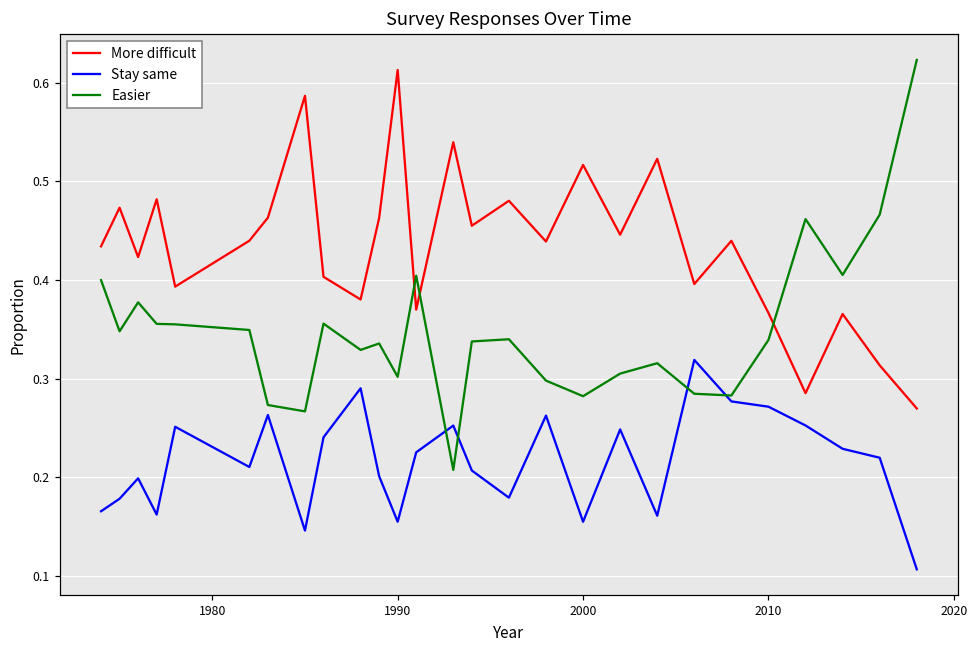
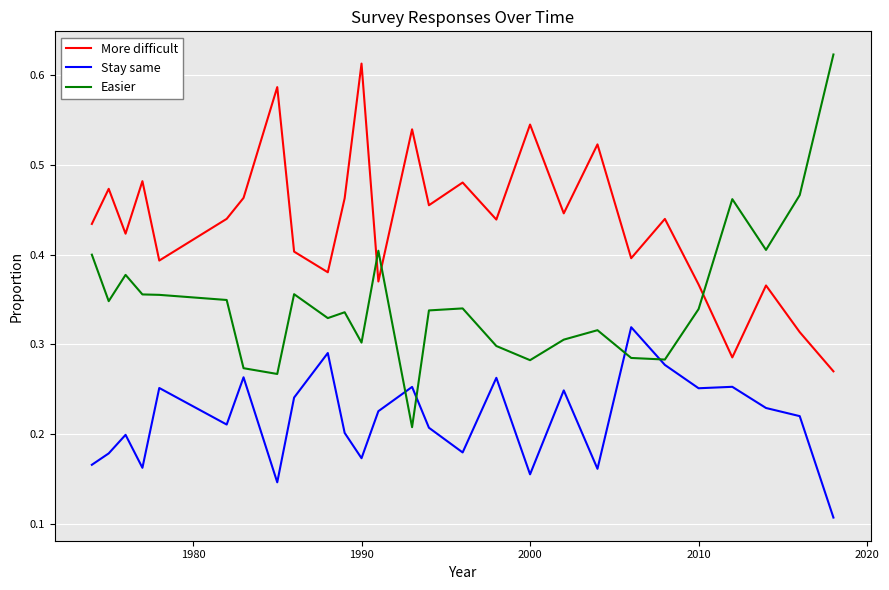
Stay same, 1990: 0.16 -> 0.17
More difficult, 2000: 0.52 -> 0.55
Stay same, 2010: 0.27 -> 0.25
